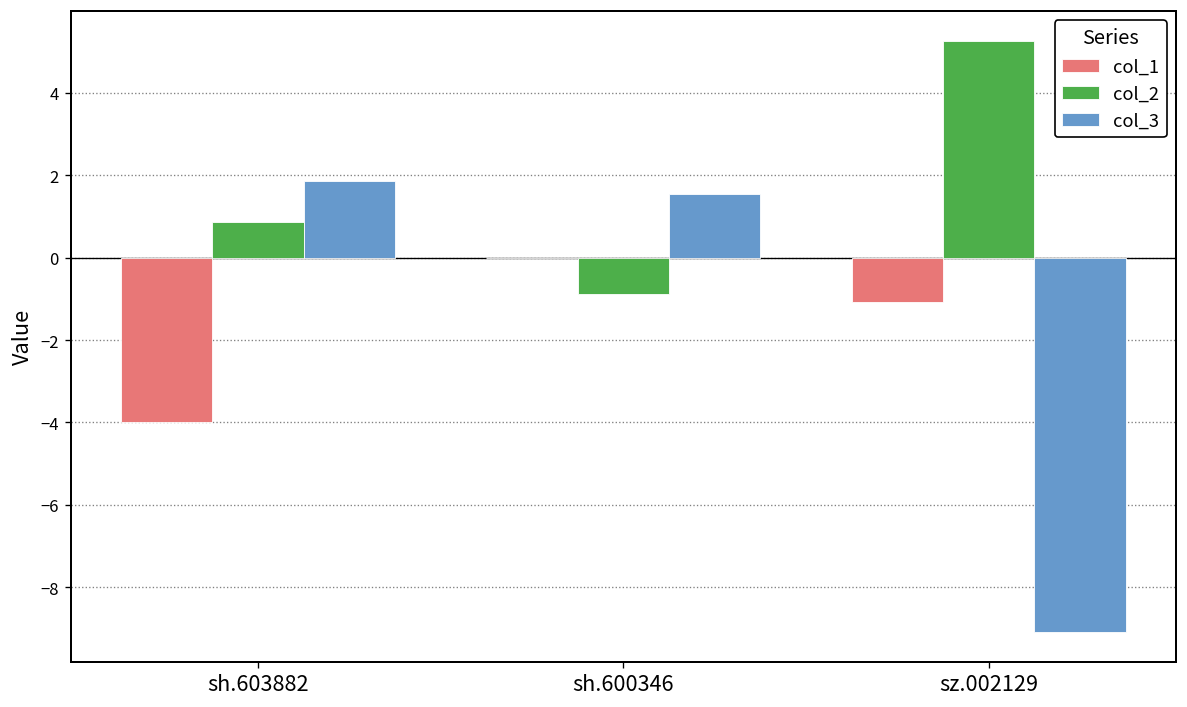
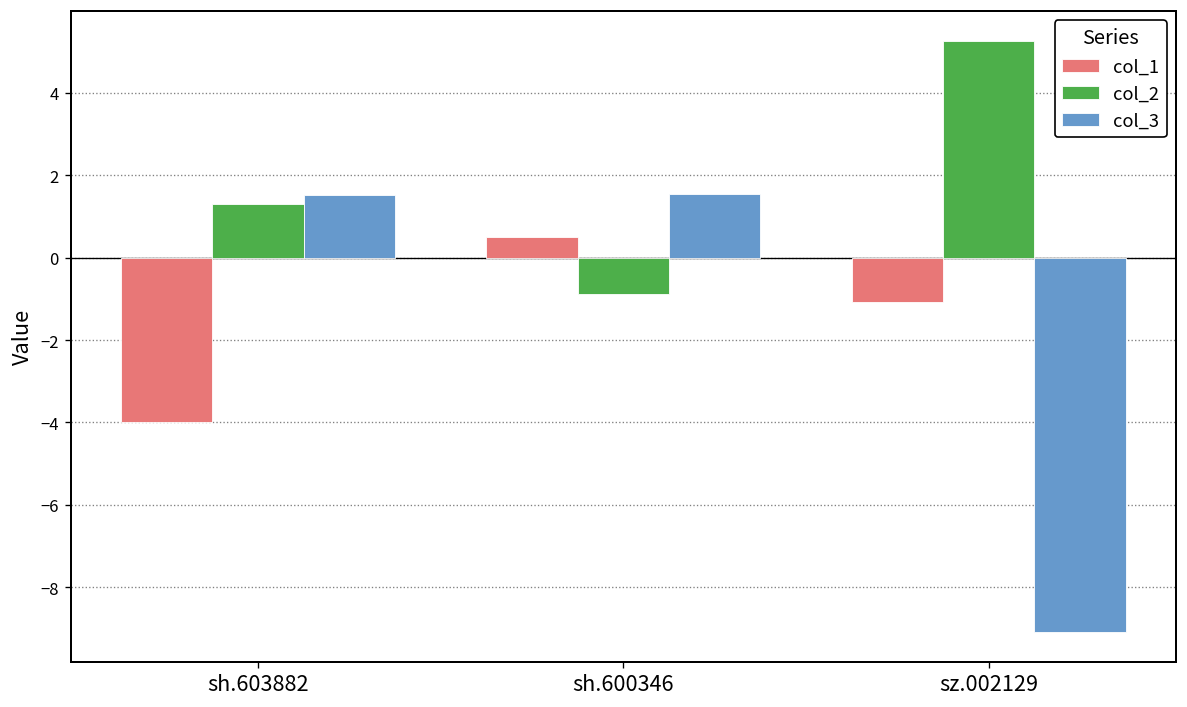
col_2, sh.603882: 0.9 -> 1.3
col_3, sh.603882: 1.9 -> 1.5
col_1, sh.600346: 0.0 -> 0.5
